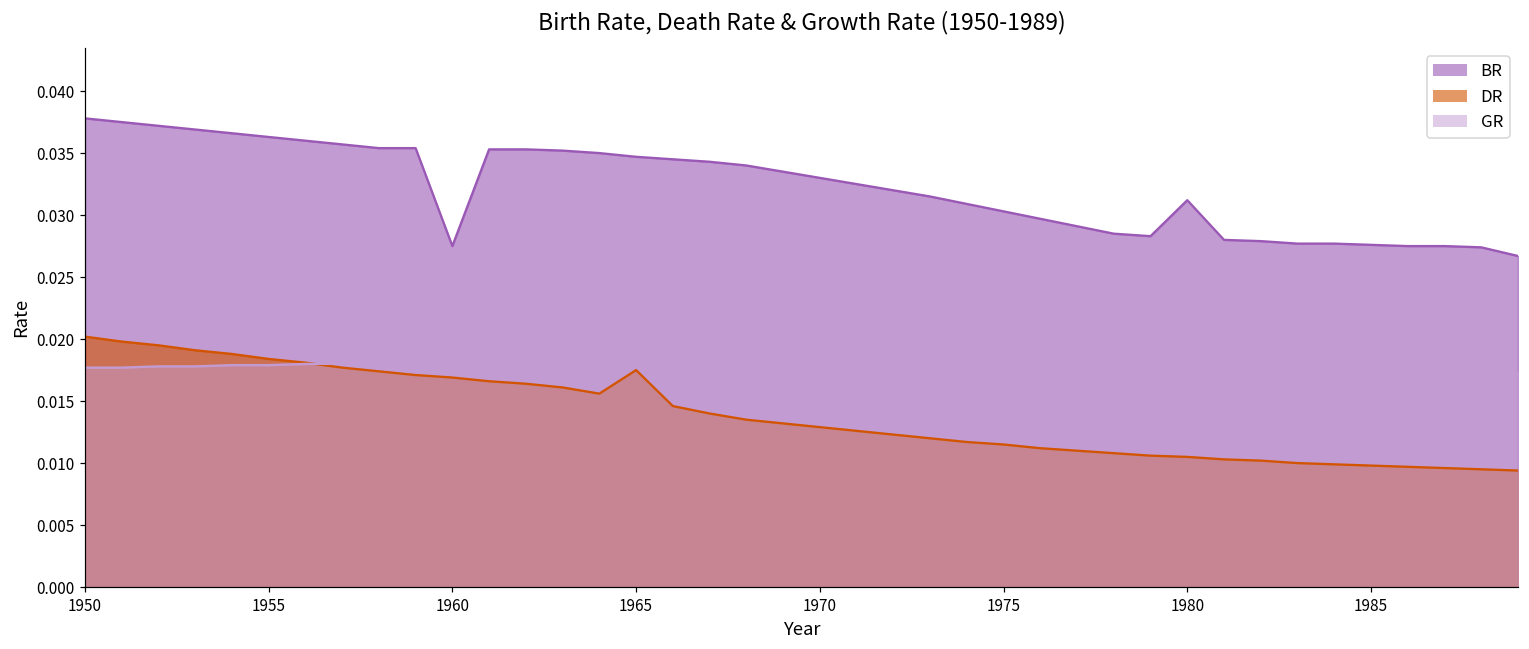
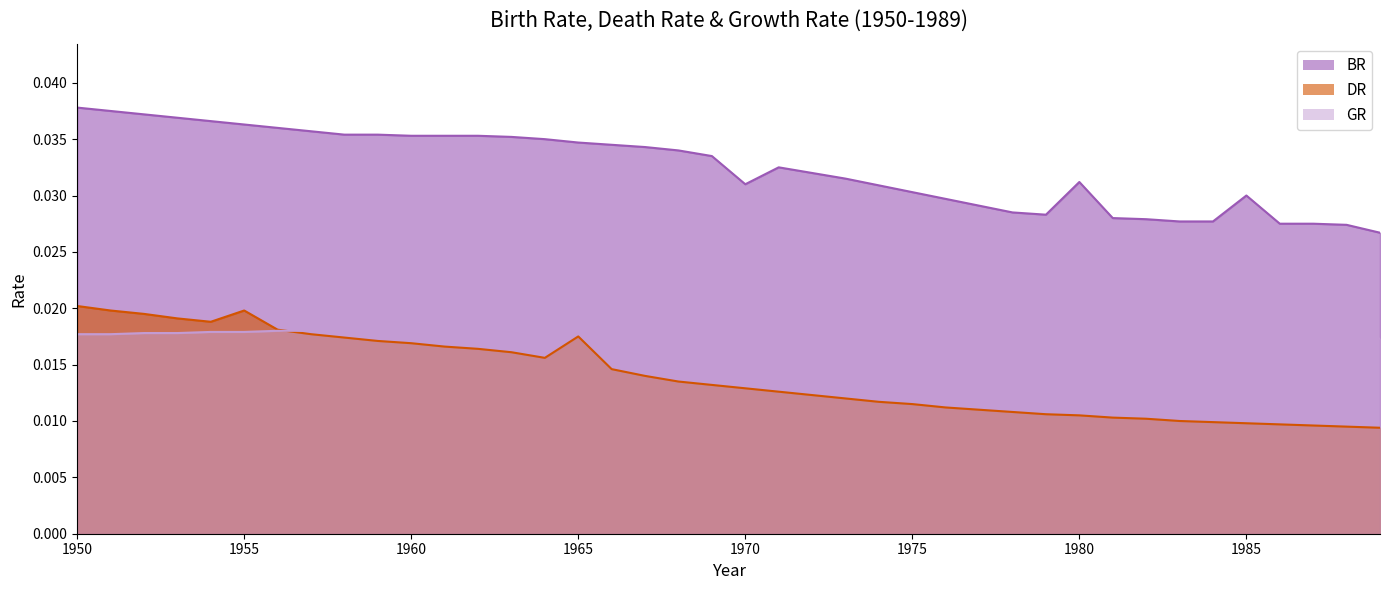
DR, 1955: 0.0184 -> 0.0198
BR, 1960: 0.0275 -> 0.0353
BR, 1970: 0.033 -> 0.031
BR, 1985: 0.0276 -> 0.0300
